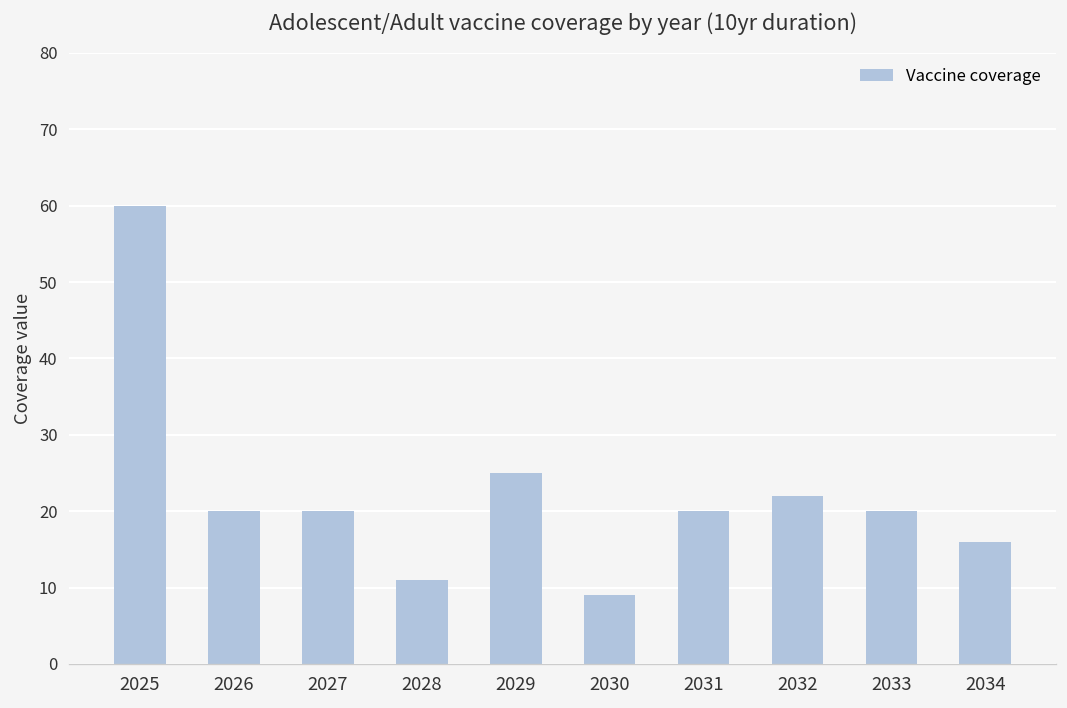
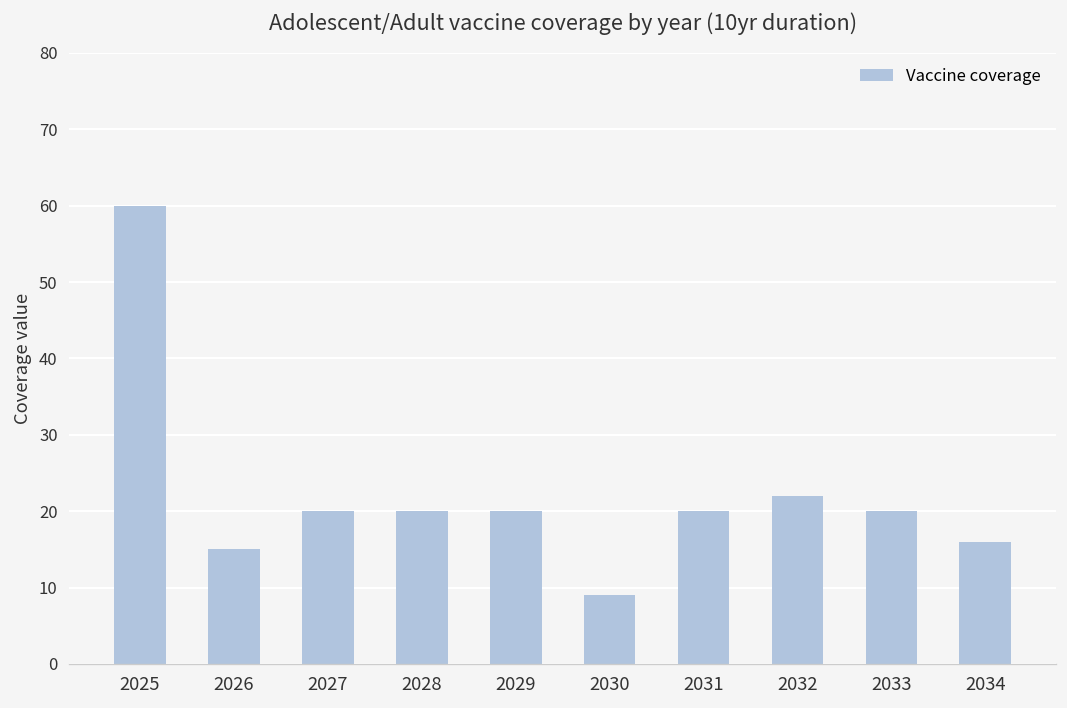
2026: 20 -> 15
2028: 11 -> 20
2029: 25 -> 20
